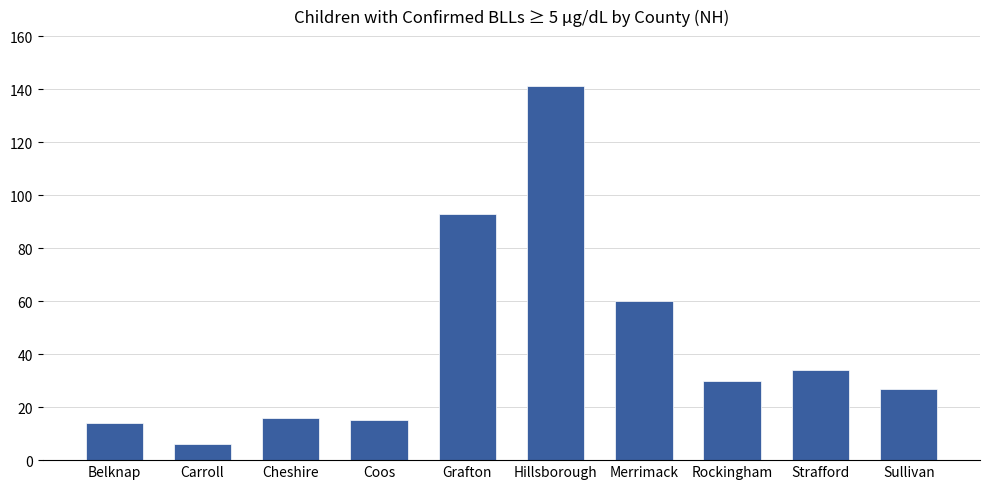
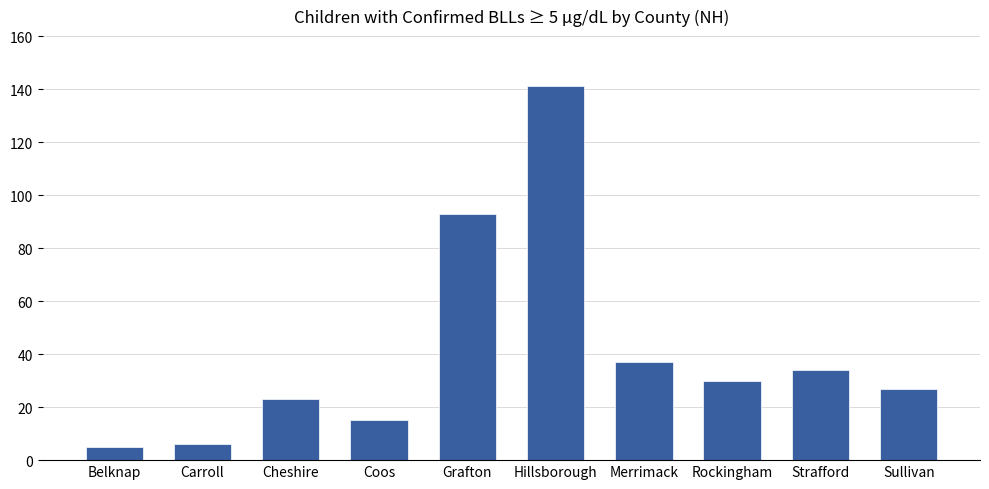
Belknap: 14 -> 5
Cheshire: 16 -> 23
Merrimack: 60 -> 37
